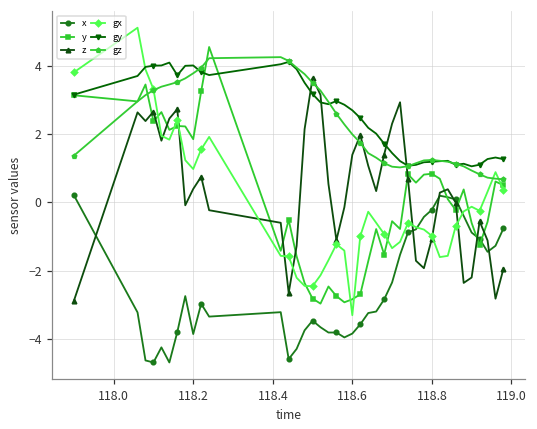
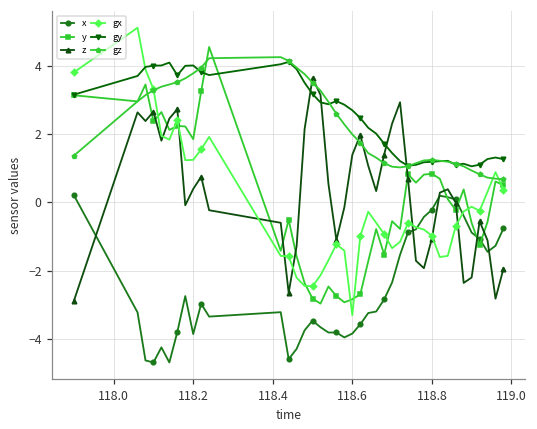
gx, 118.2: 1.0 -> 1.2
